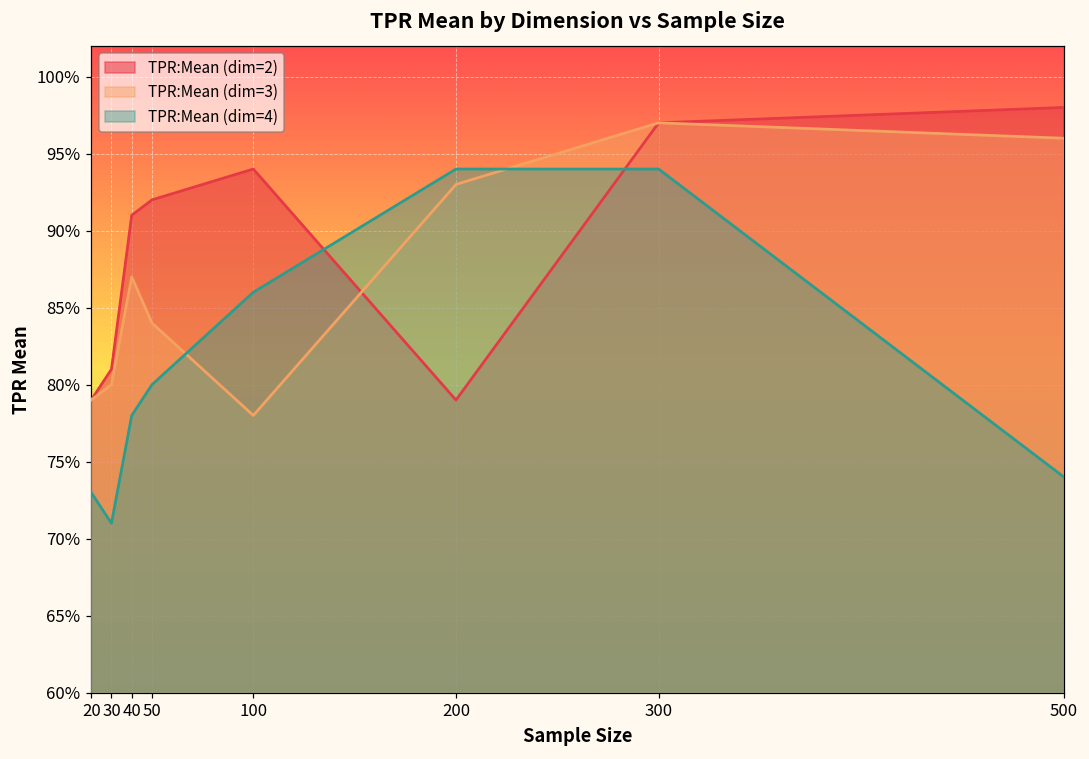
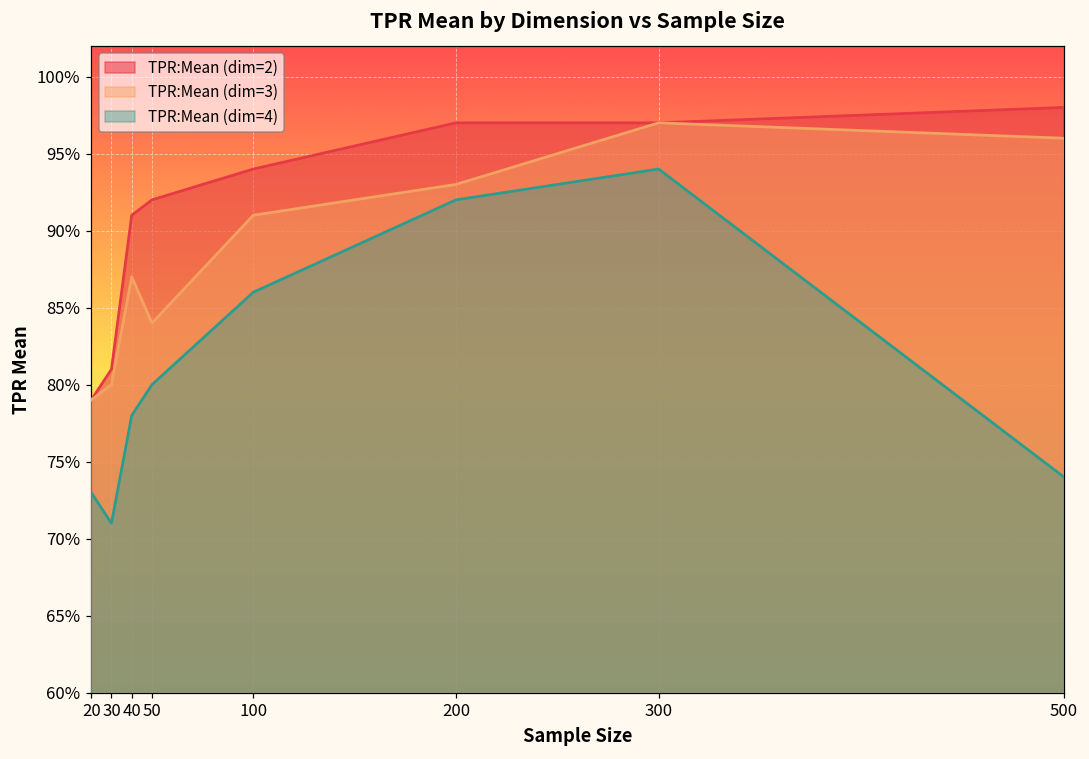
TPR:Mean (dim=3), 100: 78.0% -> 91.0%
TPR:Mean (dim=2), 200: 79.0% -> 97.0%
TPR:Mean (dim=4), 200: 94.0% -> 92.0%
